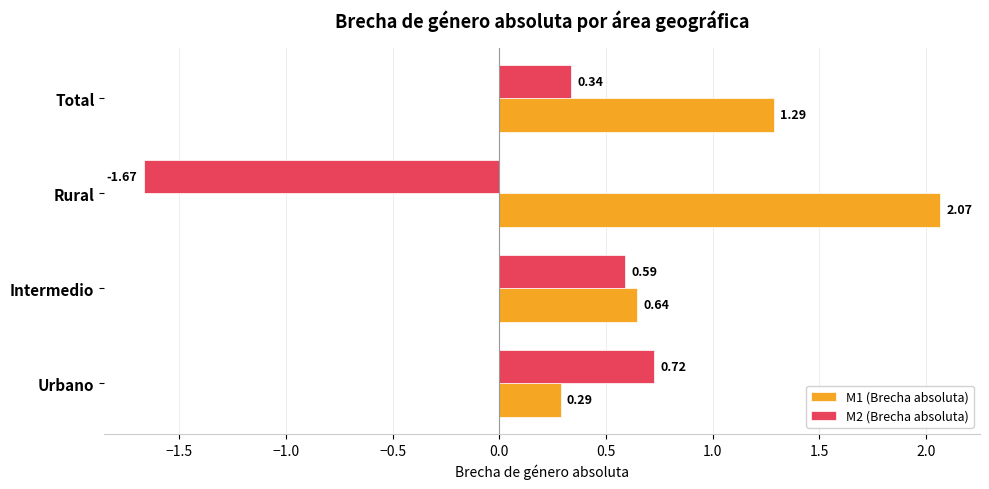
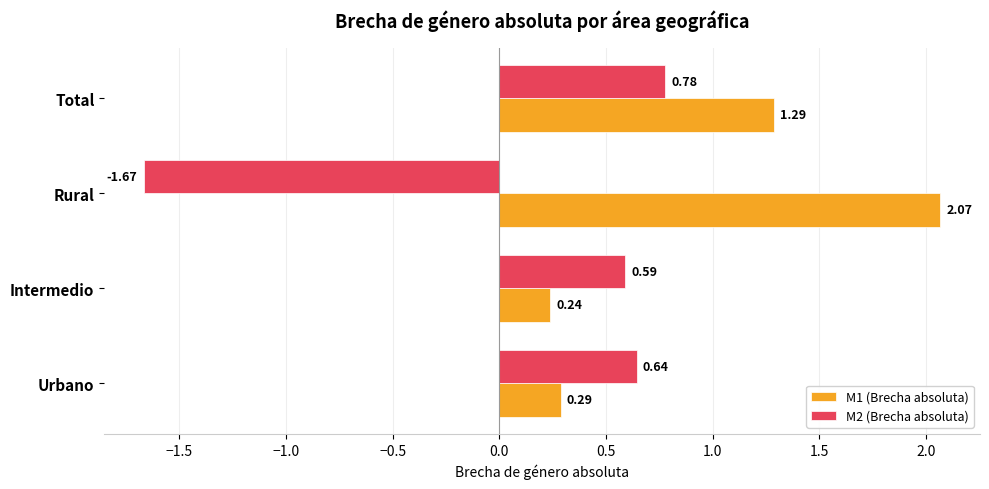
M2 (Brecha absoluta), Total: 0.34 -> 0.78
M1 (Brecha absoluta), Intermedio: 0.64 -> 0.24
M2 (Brecha absoluta), Urbano: 0.72 -> 0.64
